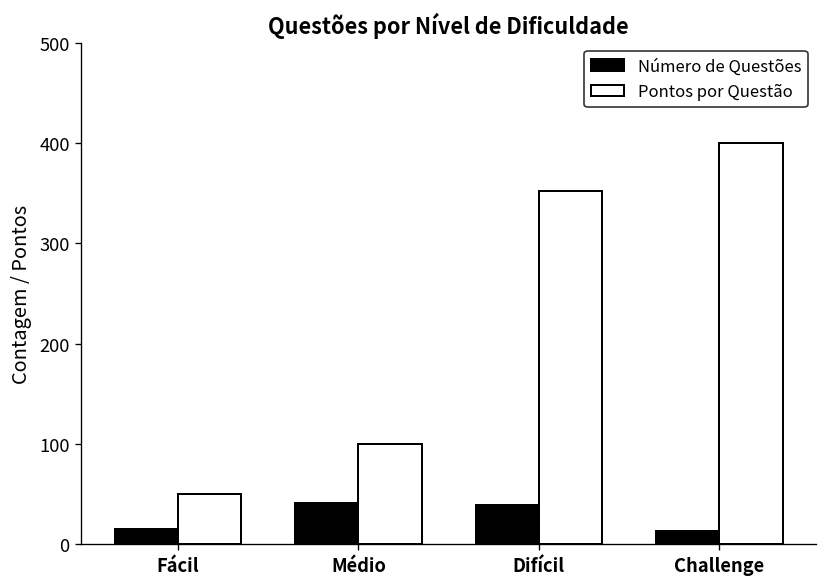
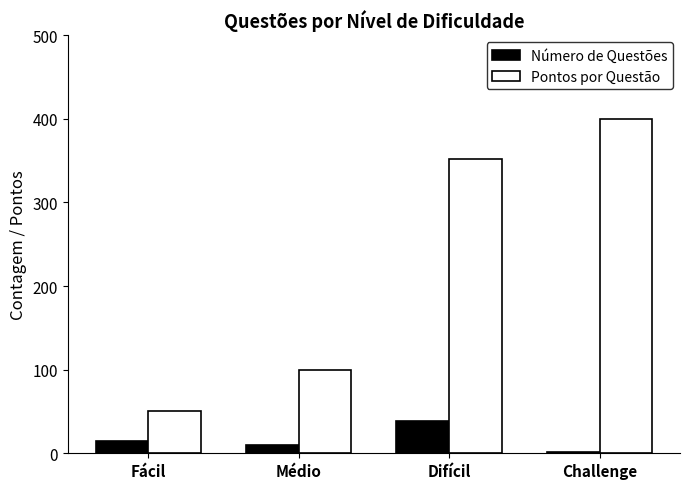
Número de Questões, Médio: 40 -> 10
Número de Questões, Challenge: 10 -> 0
